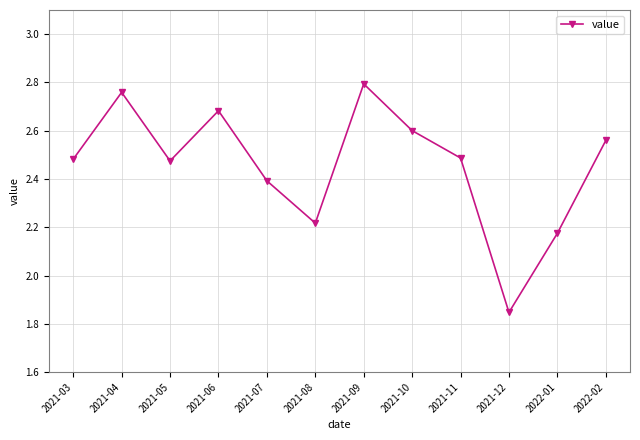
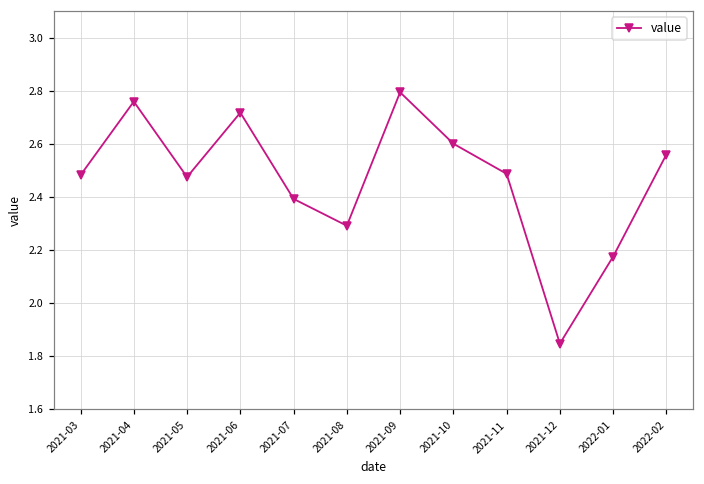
2021-06: 2.68 -> 2.72
2021-08: 2.22 -> 2.29
